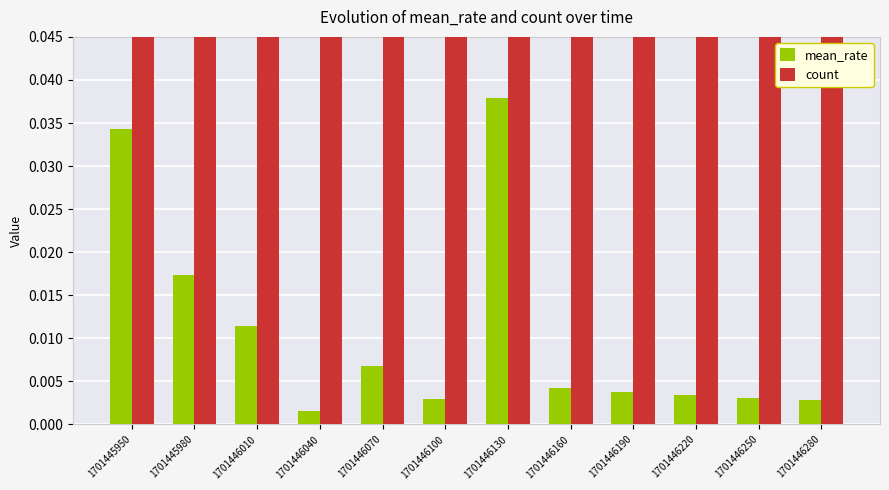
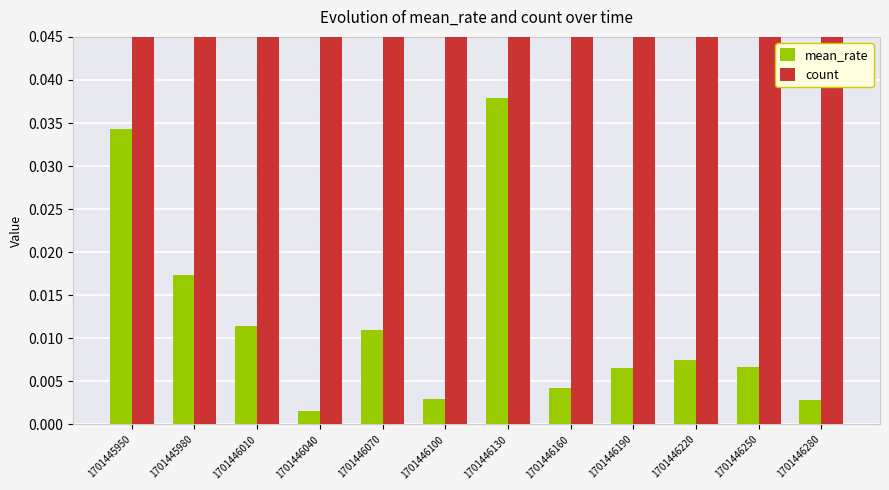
mean_rate, 1701446070: 0.007 -> 0.011
mean_rate, 1701446190: 0.004 -> 0.007
mean_rate, 1701446220: 0.003 -> 0.007
mean_rate, 1701446250: 0.003 -> 0.007
